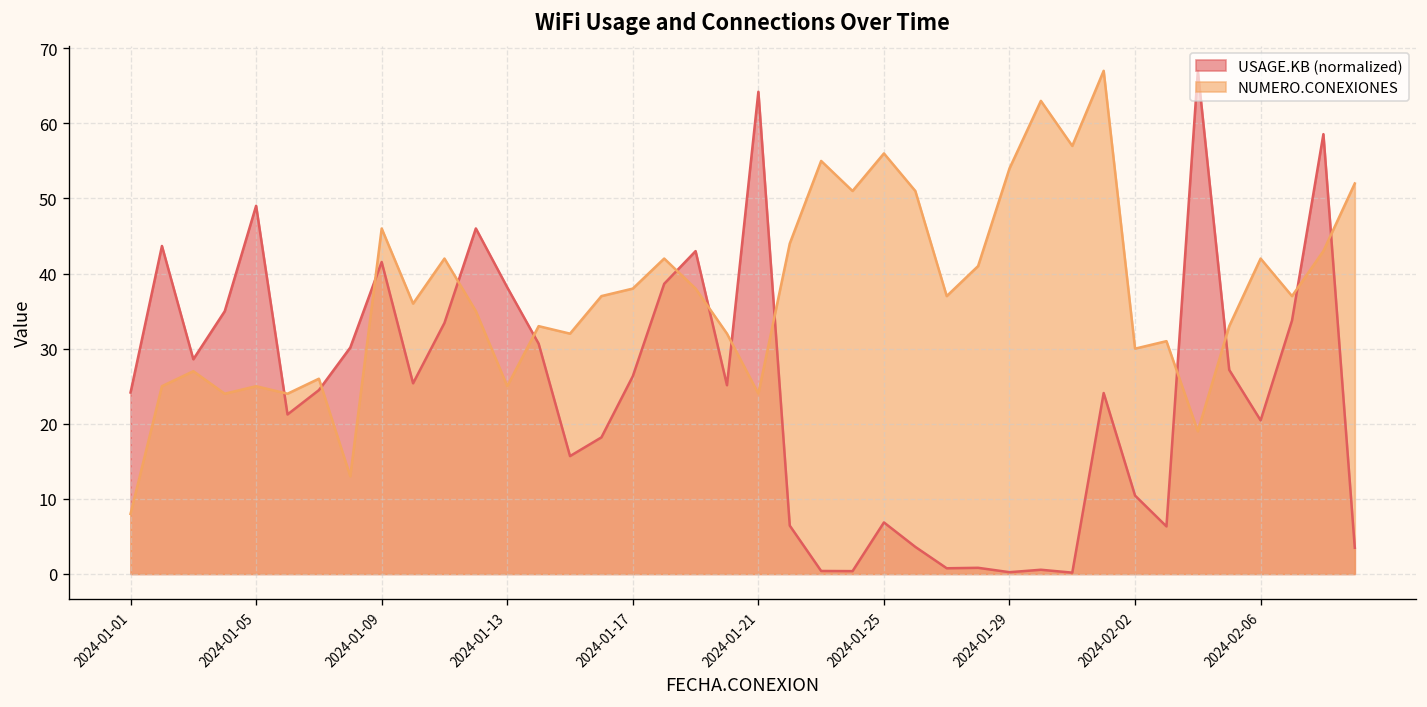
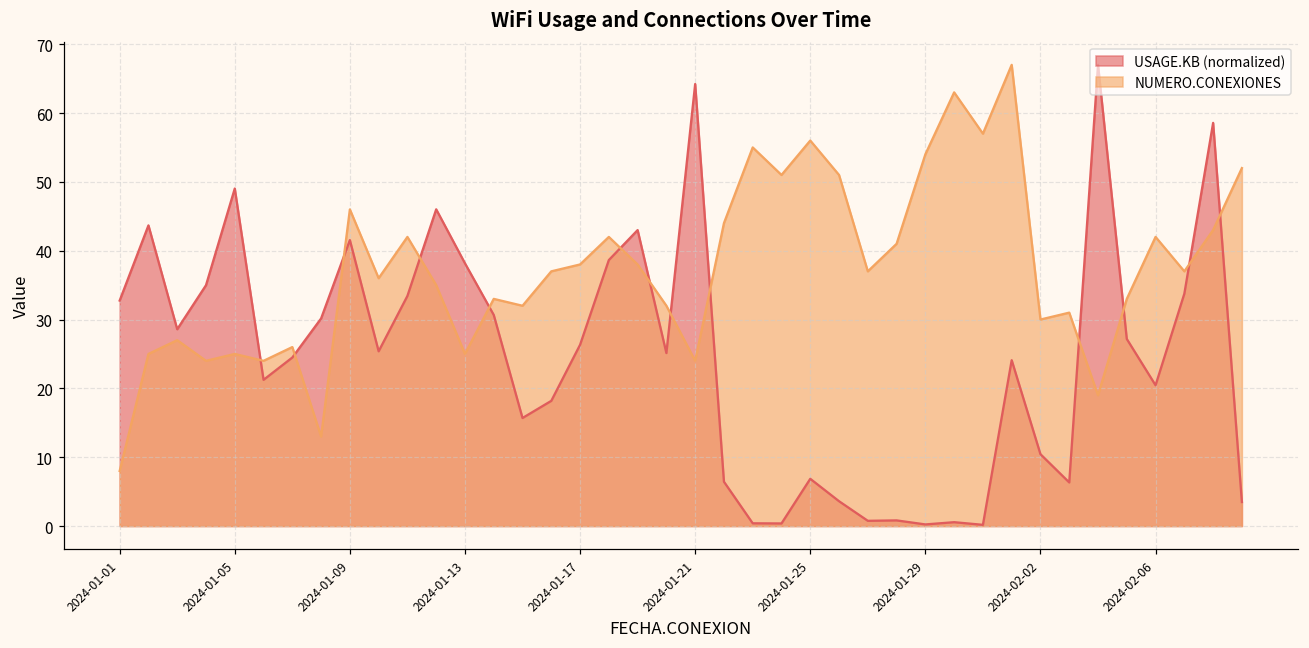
USAGE.KB (normalized), 2024-01-01: 24 -> 33
